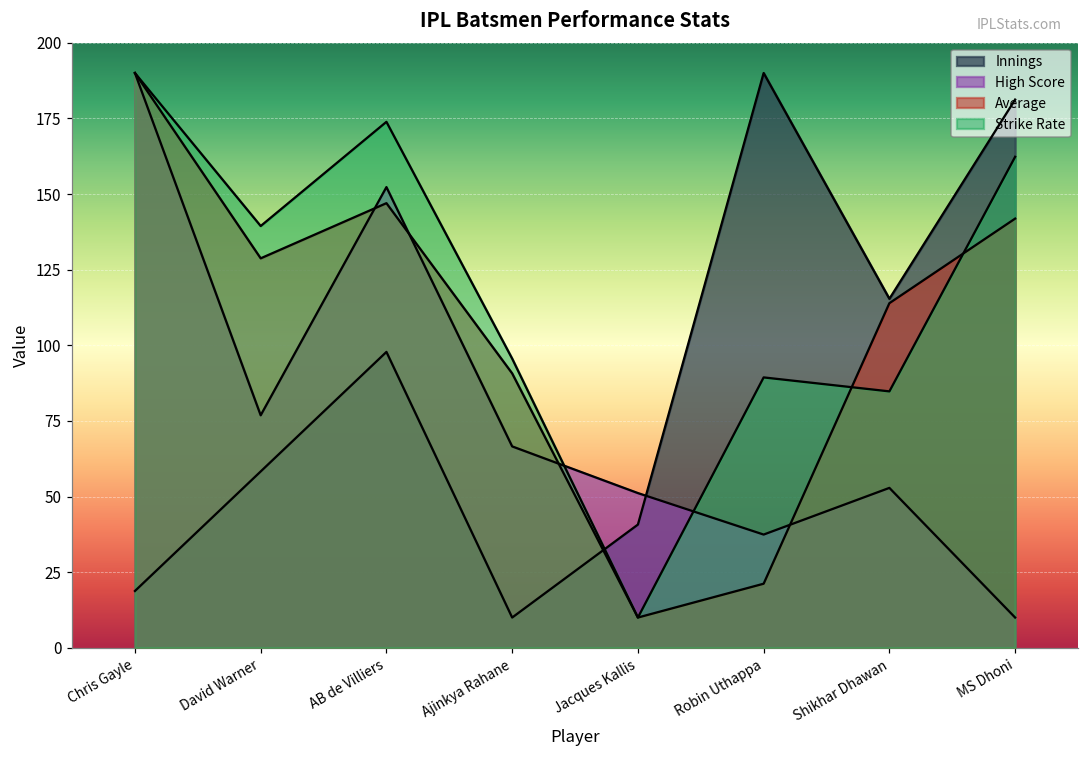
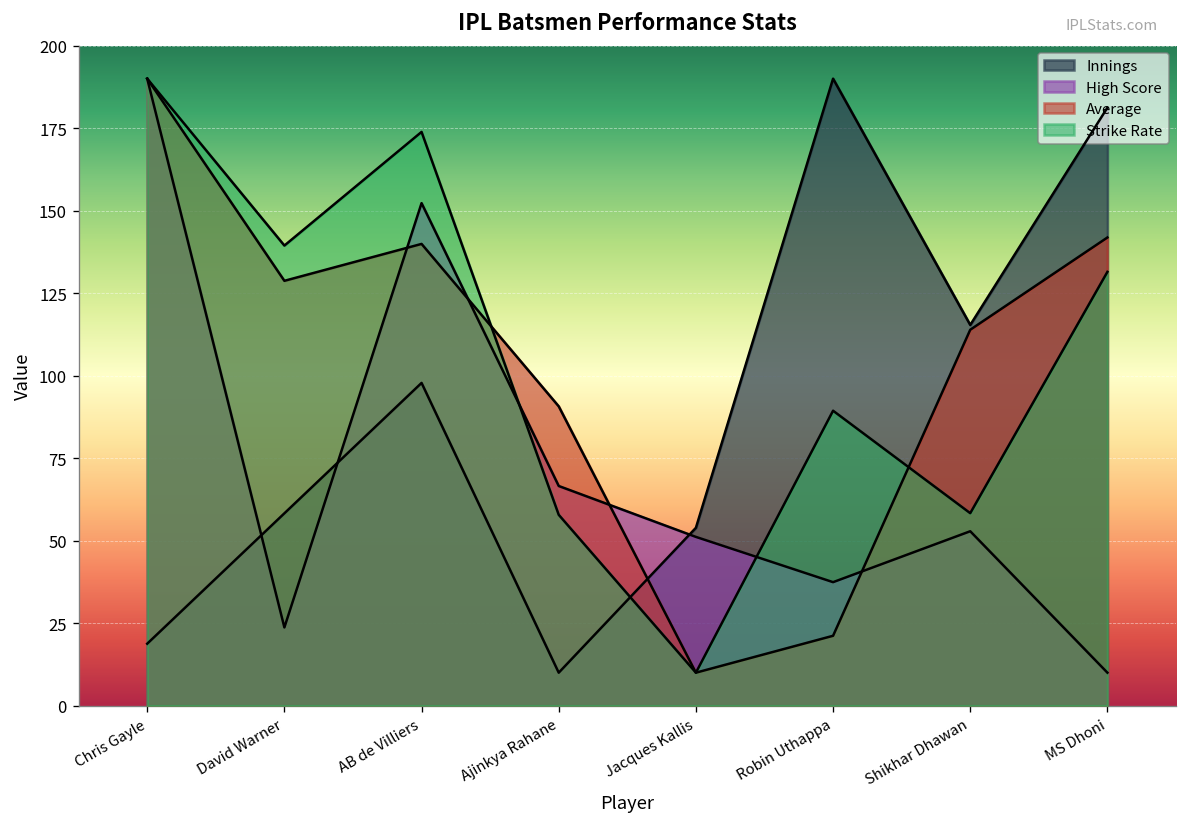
High Score, David Warner: 77 -> 24
Average, AB de Villiers: 147 -> 140
Strike Rate, Ajinkya Rahane: 96 -> 58
Innings, Jacques Kallis: 41 -> 54
Strike Rate, Shikhar Dhawan: 85 -> 58
Strike Rate, MS Dhoni: 162 -> 131
